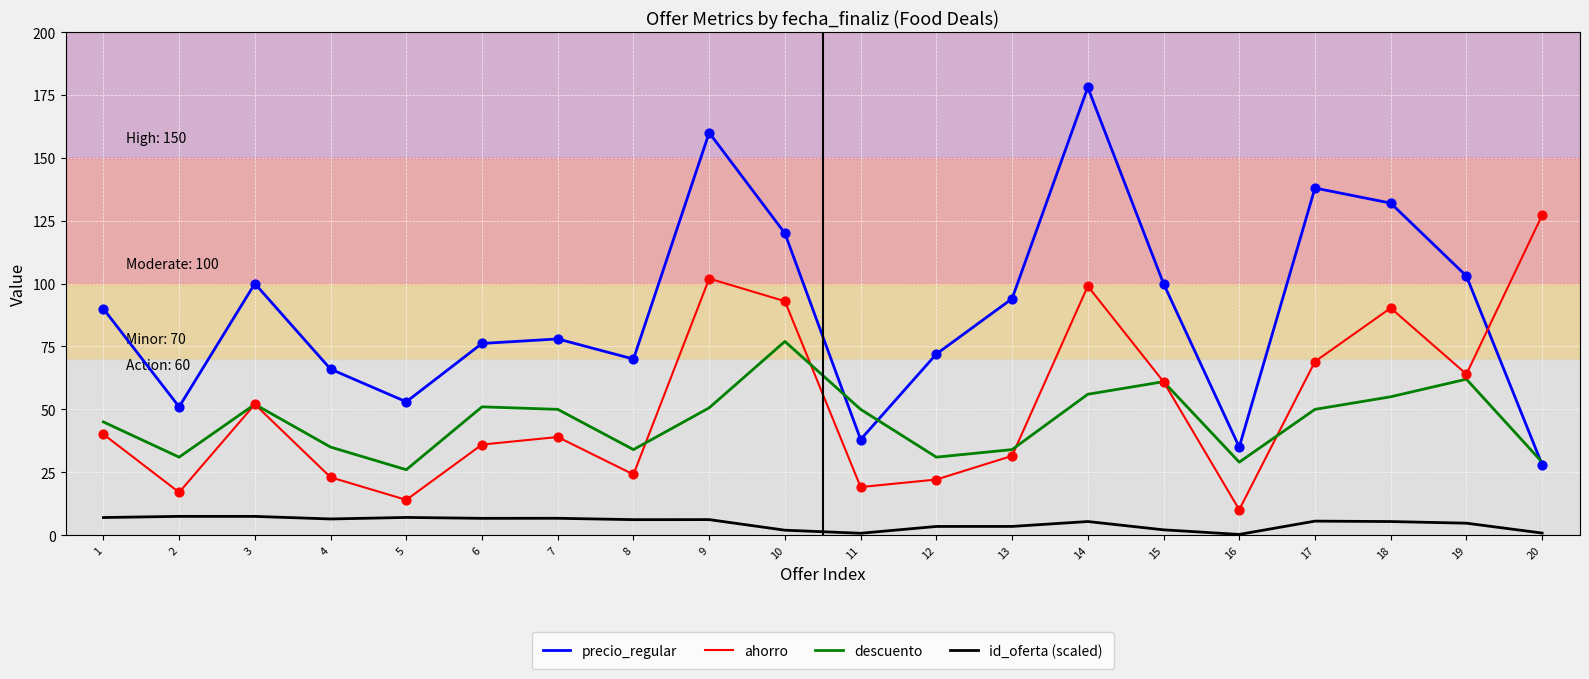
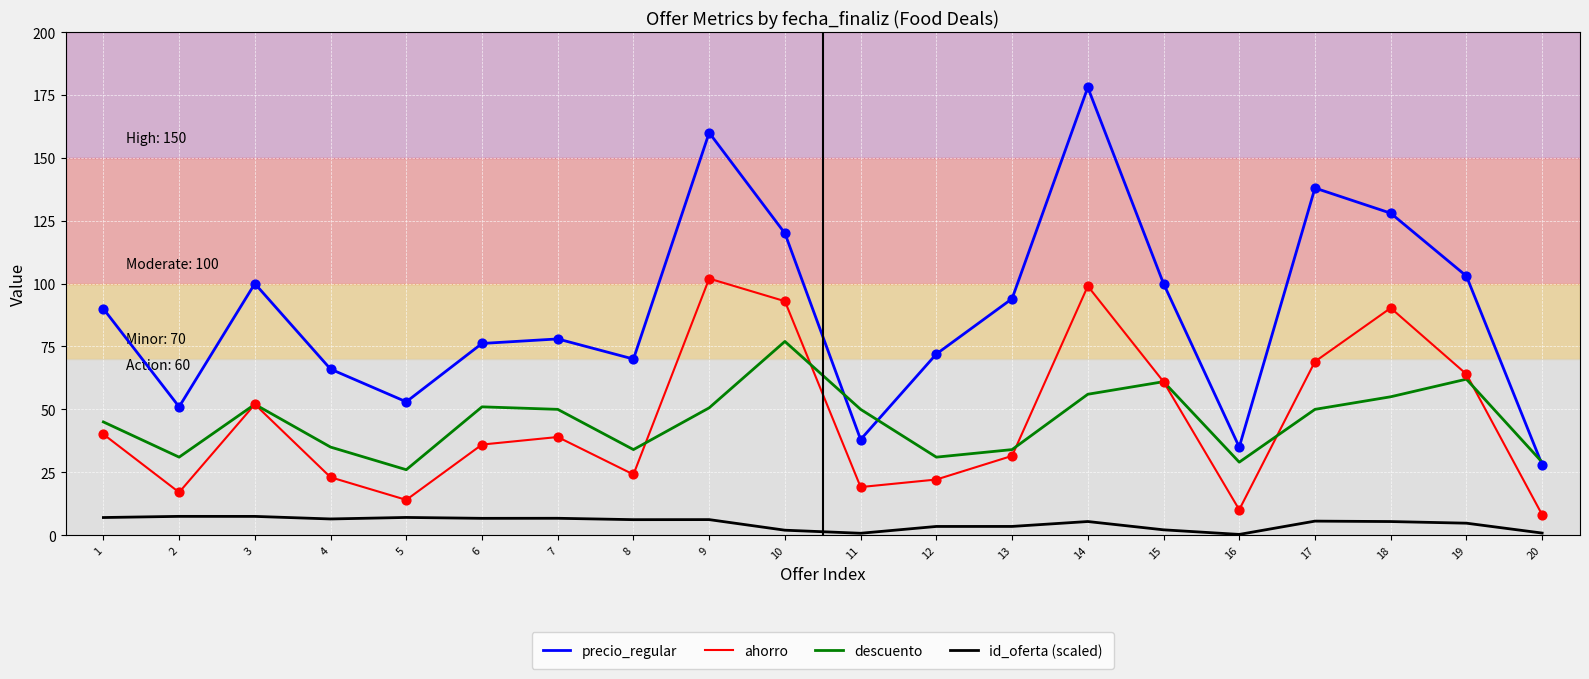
precio_regular, 18: 132 -> 128
ahorro, 20: 127 -> 8
